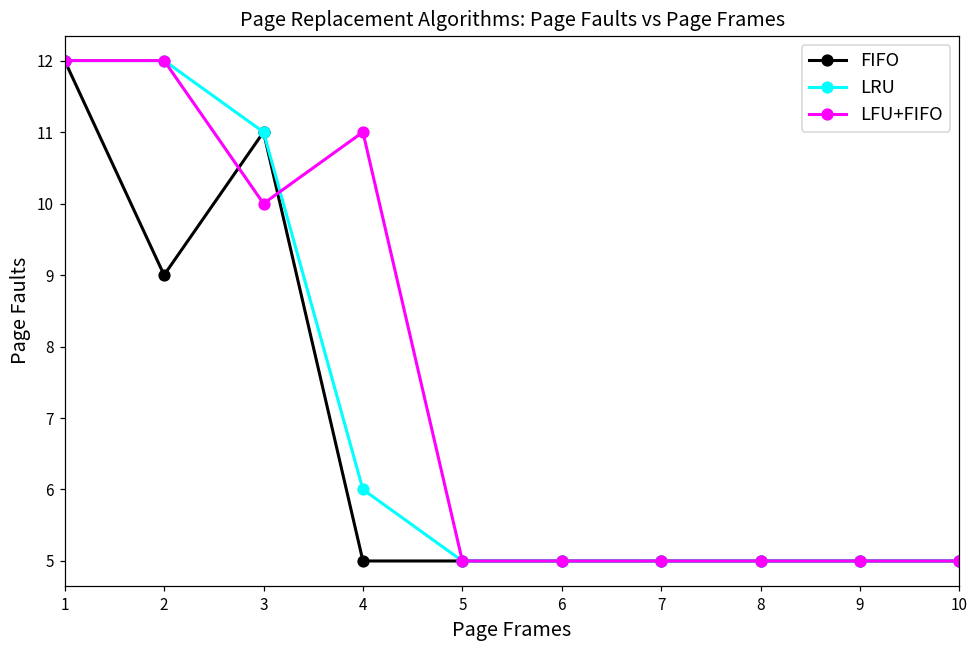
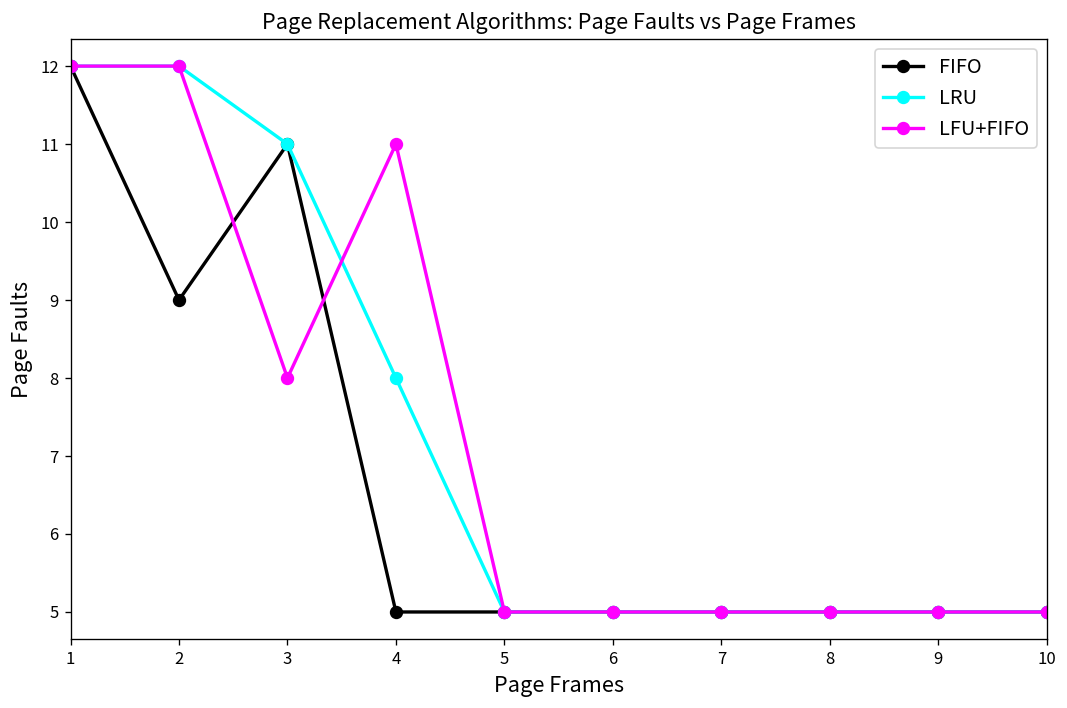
LFU+FIFO, 3: 10 -> 8
LRU, 4: 6 -> 8
